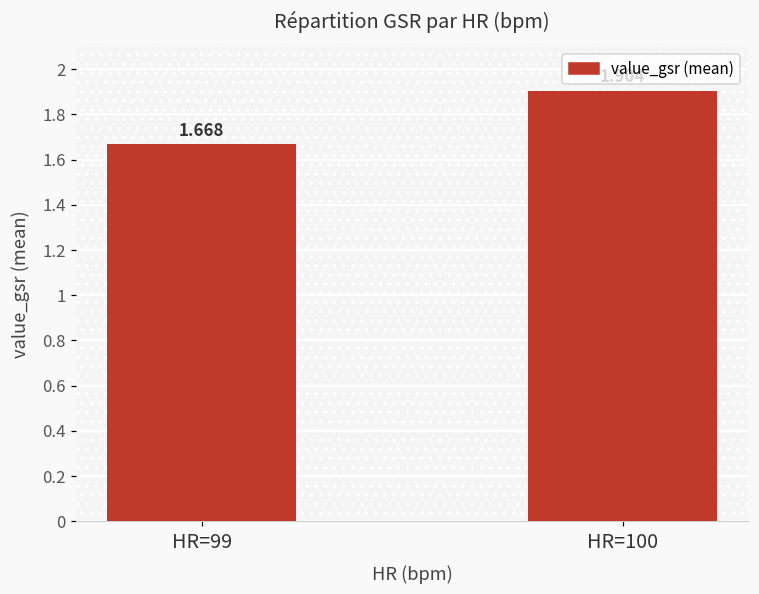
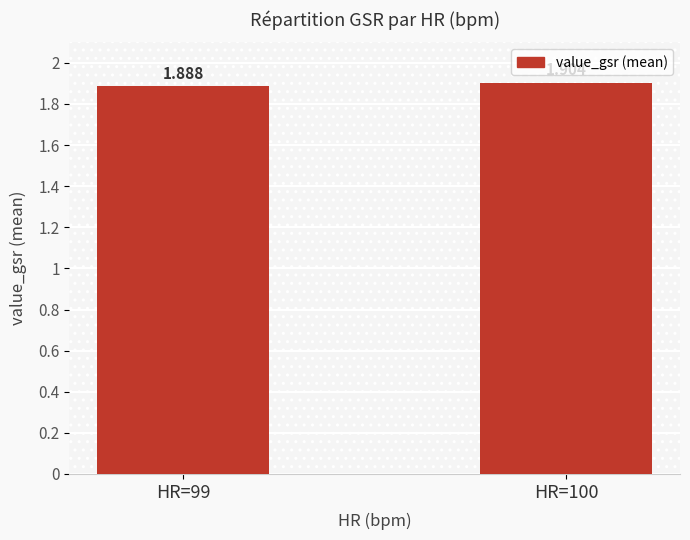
HR=99: 1.668 -> 1.888
